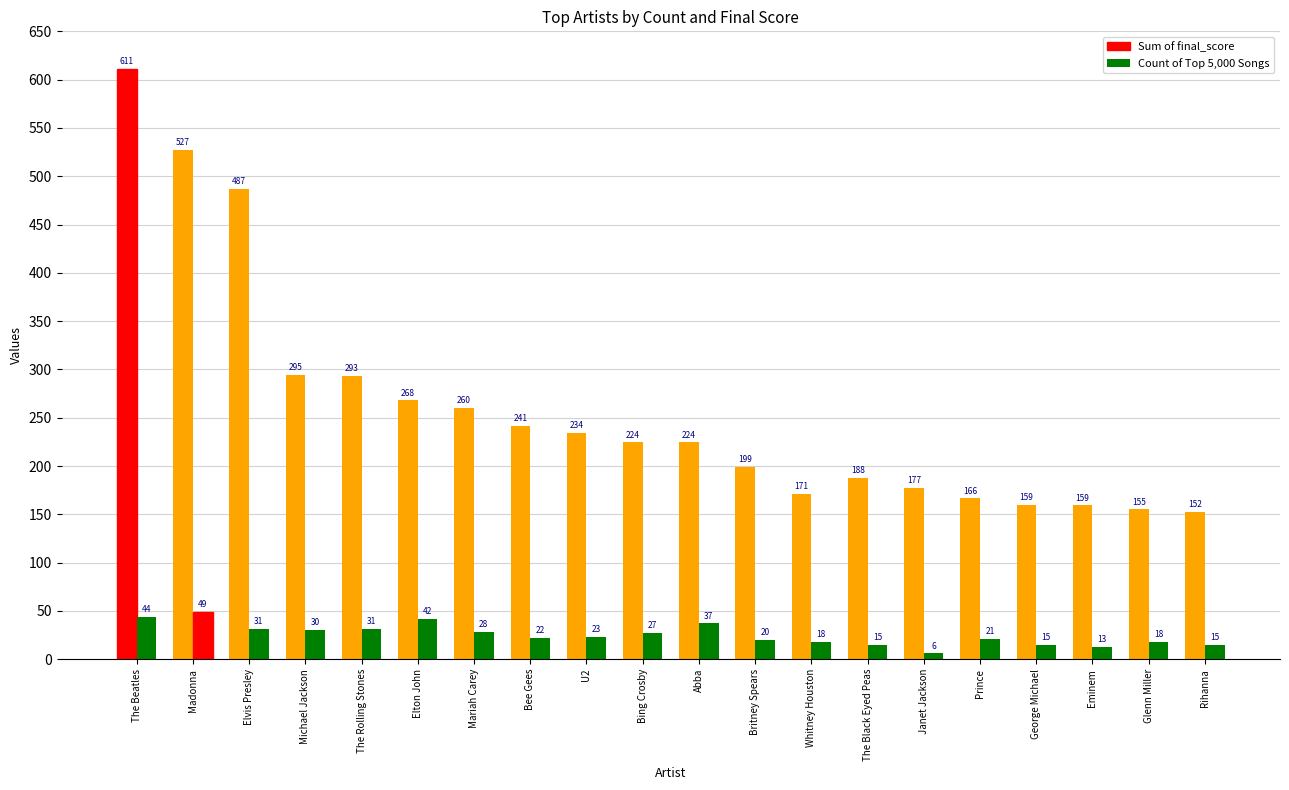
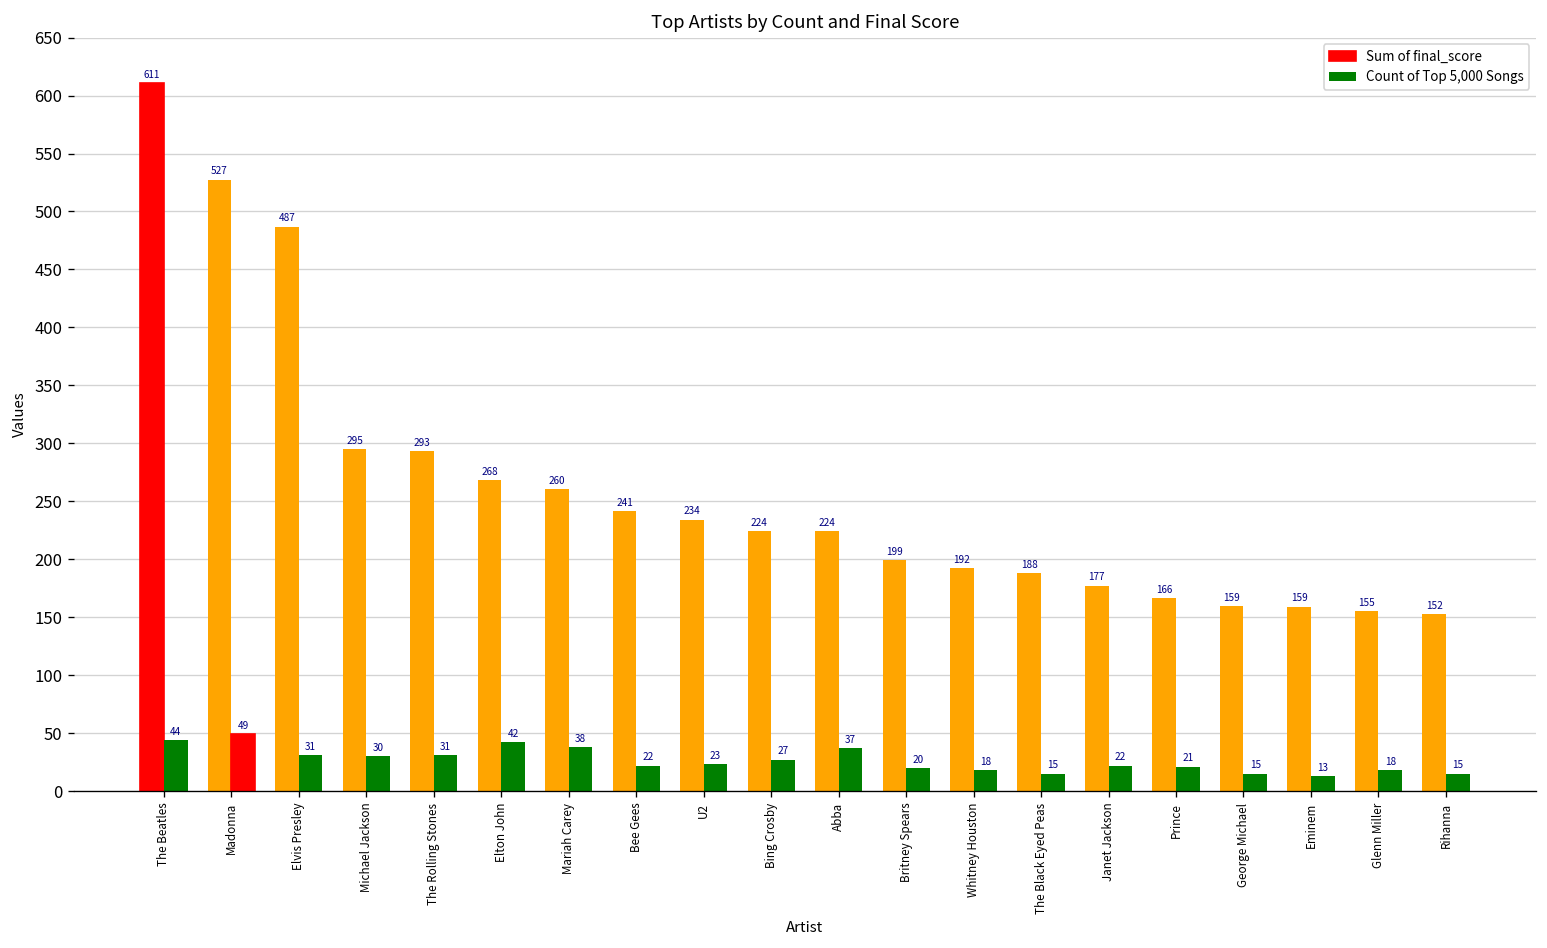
Count of Top 5,000 Songs, Mariah Carey: 28 -> 38
Sum of final_score, Whitney Houston: 171 -> 192
Count of Top 5,000 Songs, Janet Jackson: 6 -> 22
